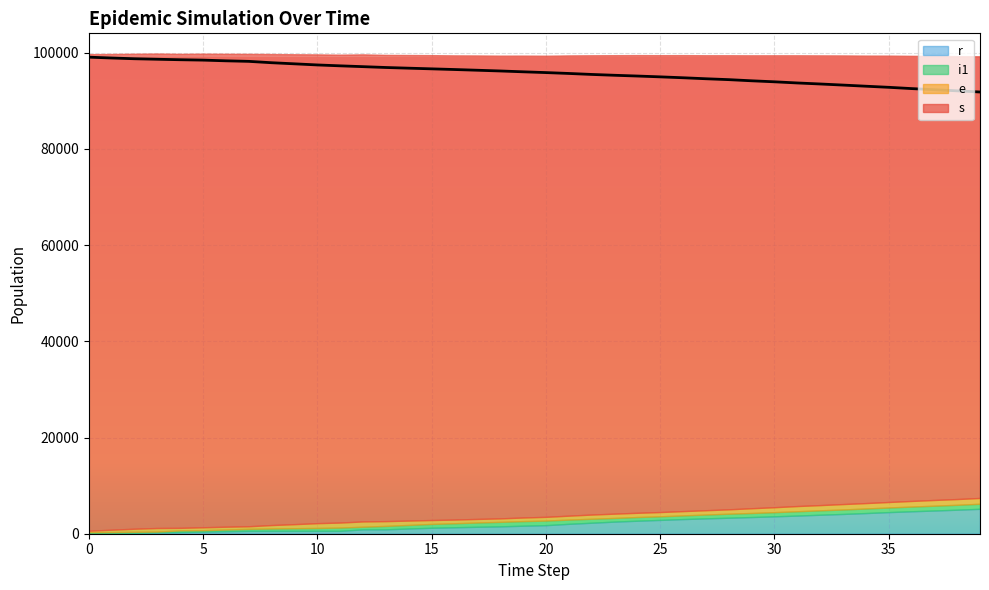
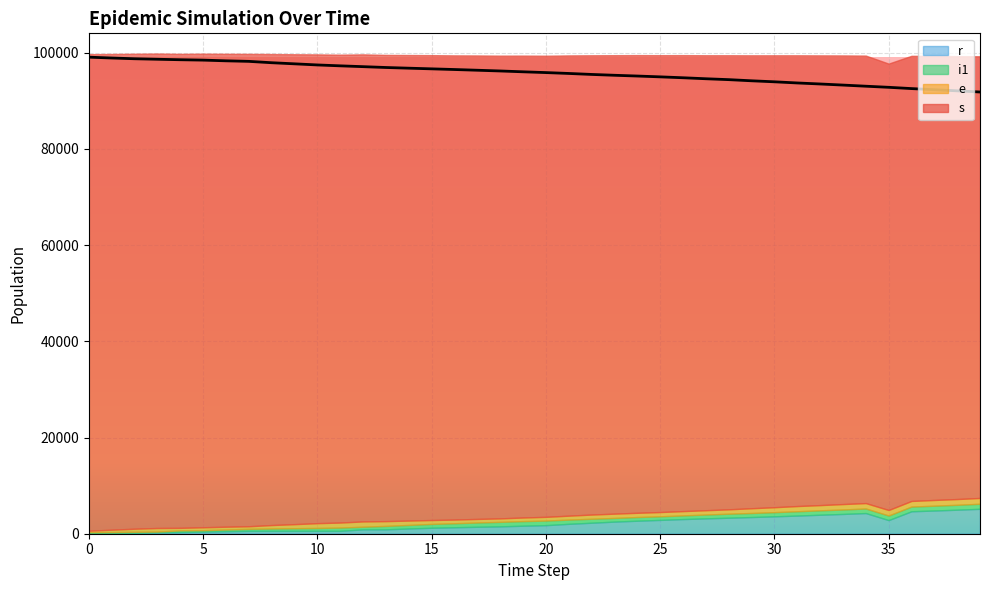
r, 35: 4000 -> 3000
